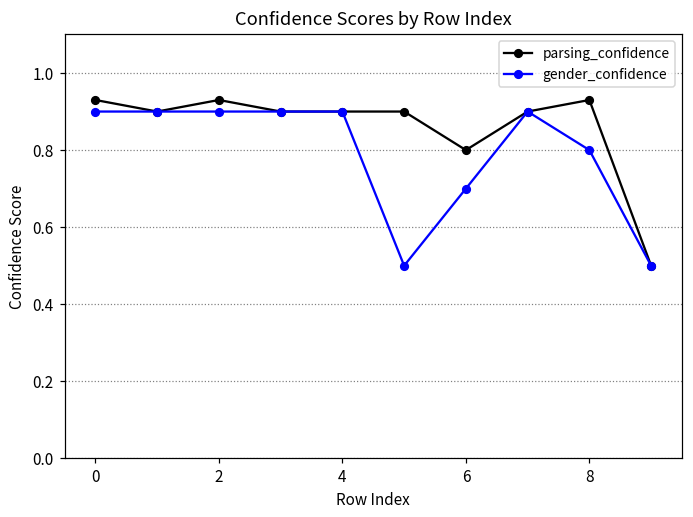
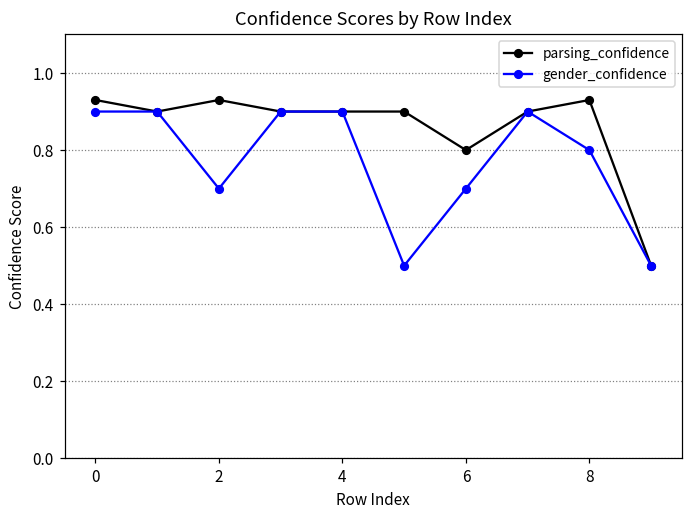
gender_confidence, 2: 0.9 -> 0.7
